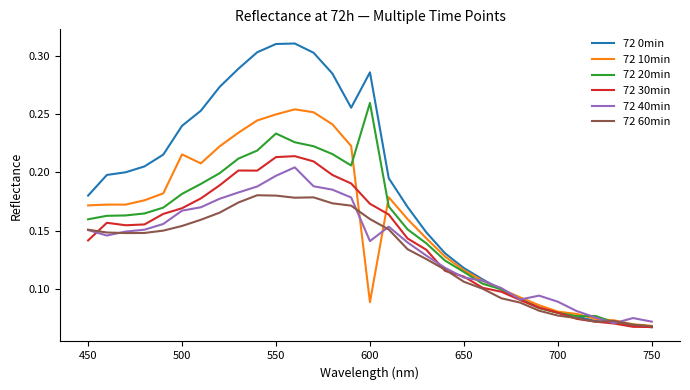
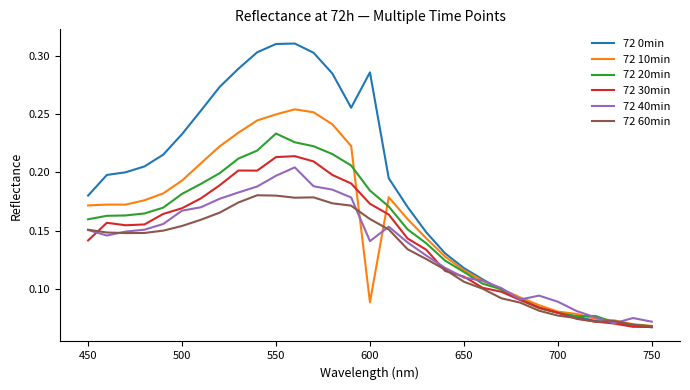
72 0min, 500: 0.240 -> 0.233
72 10min, 500: 0.215 -> 0.193
72 20min, 600: 0.259 -> 0.184
